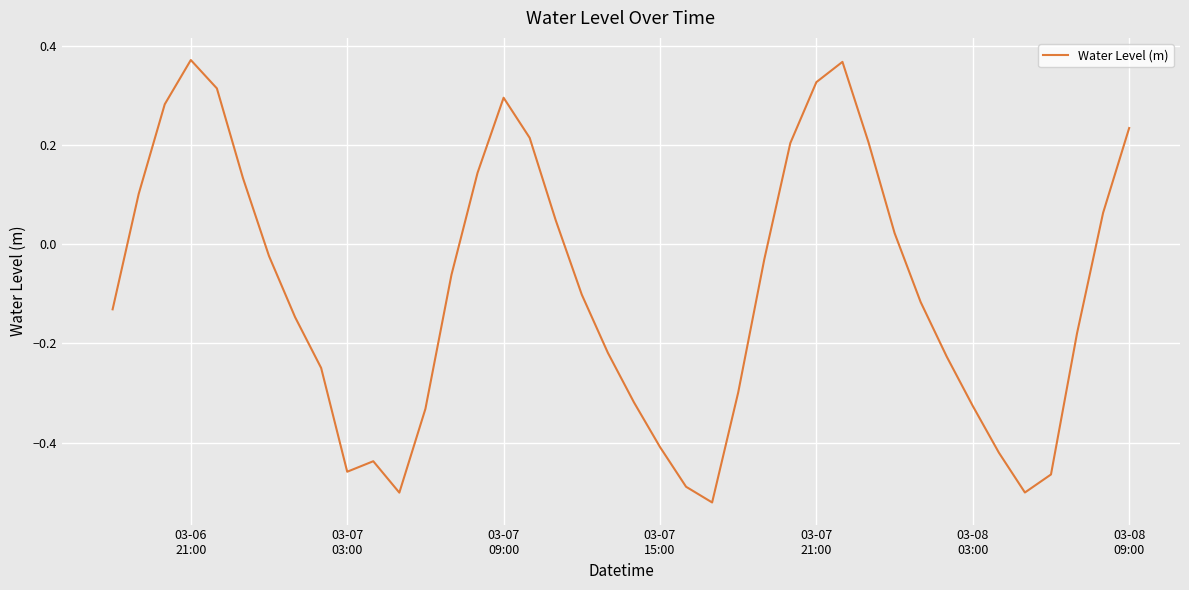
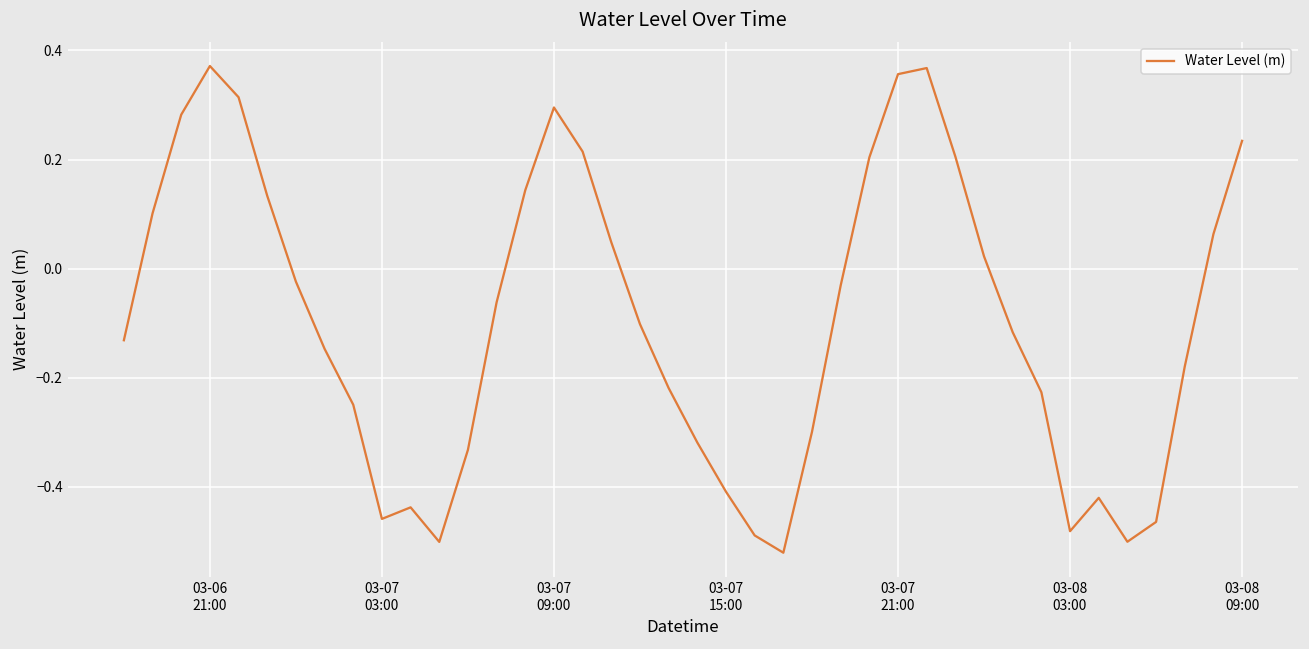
03-07 21:00: 0.33 -> 0.36
03-08 03:00: -0.33 -> -0.48
